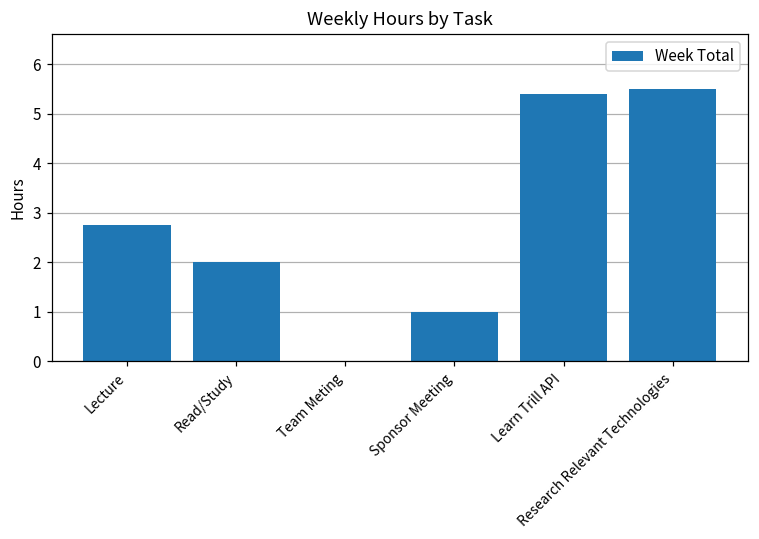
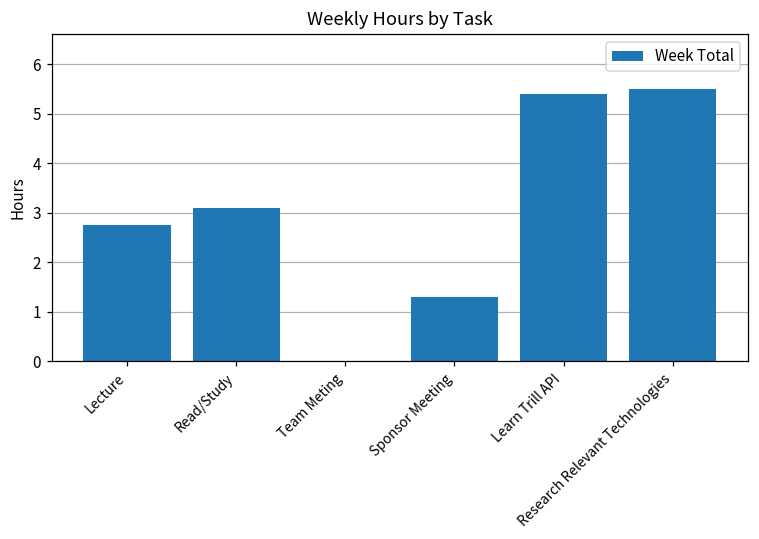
Read/Study: 2.0 -> 3.1
Sponsor Meeting: 1.0 -> 1.3
